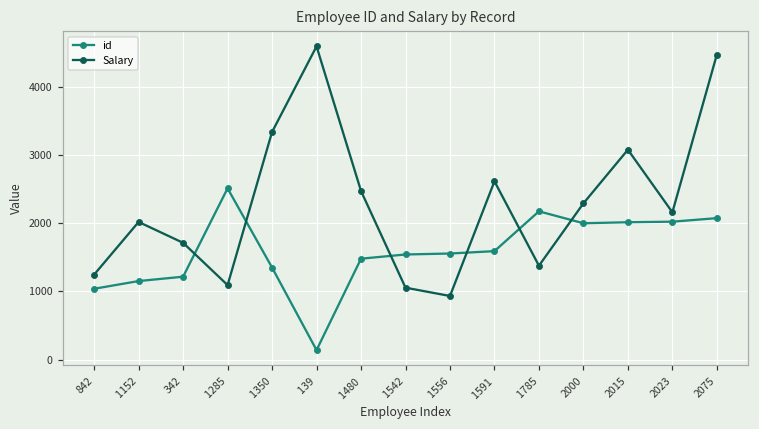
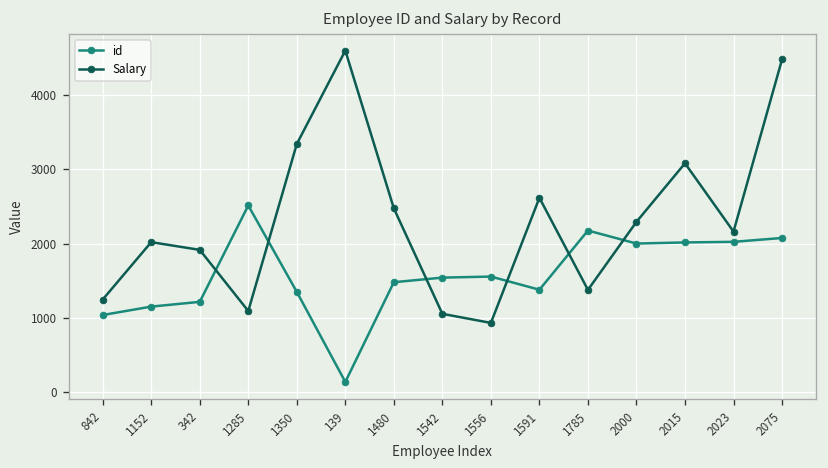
Salary, 342: 1700 -> 1900
id, 1591: 1600 -> 1400
